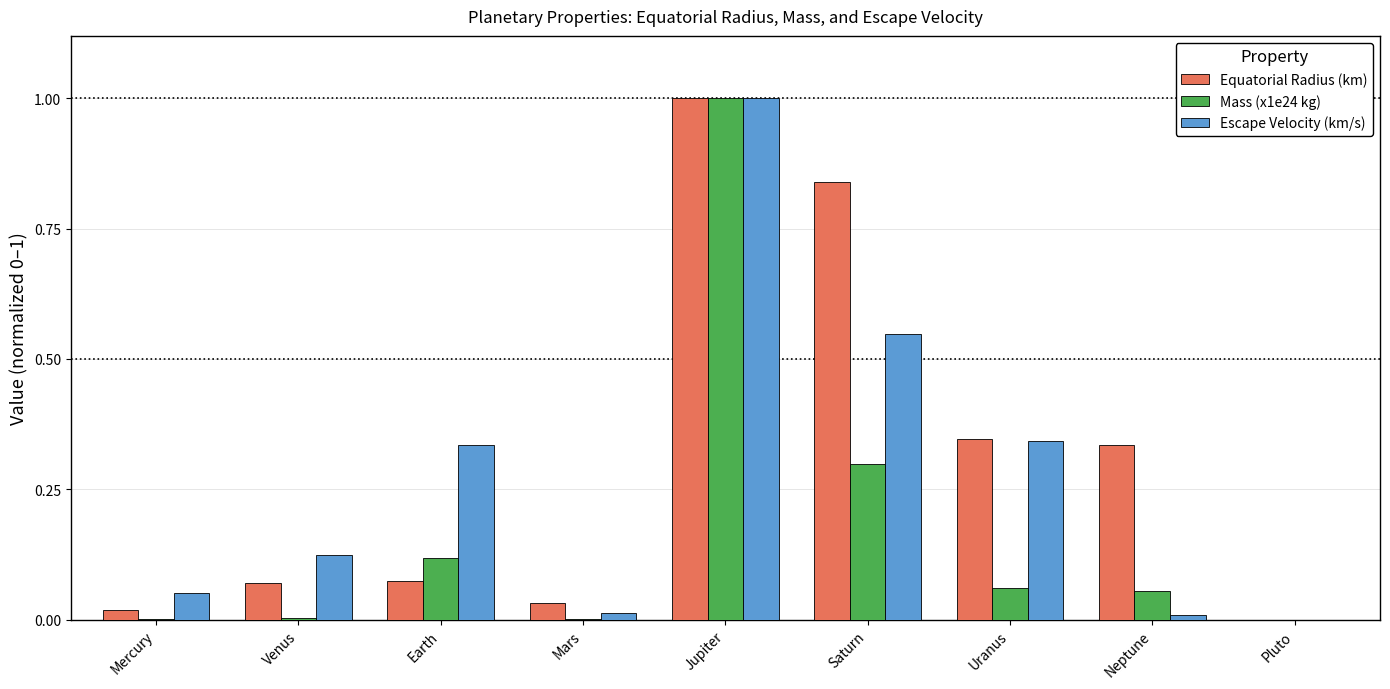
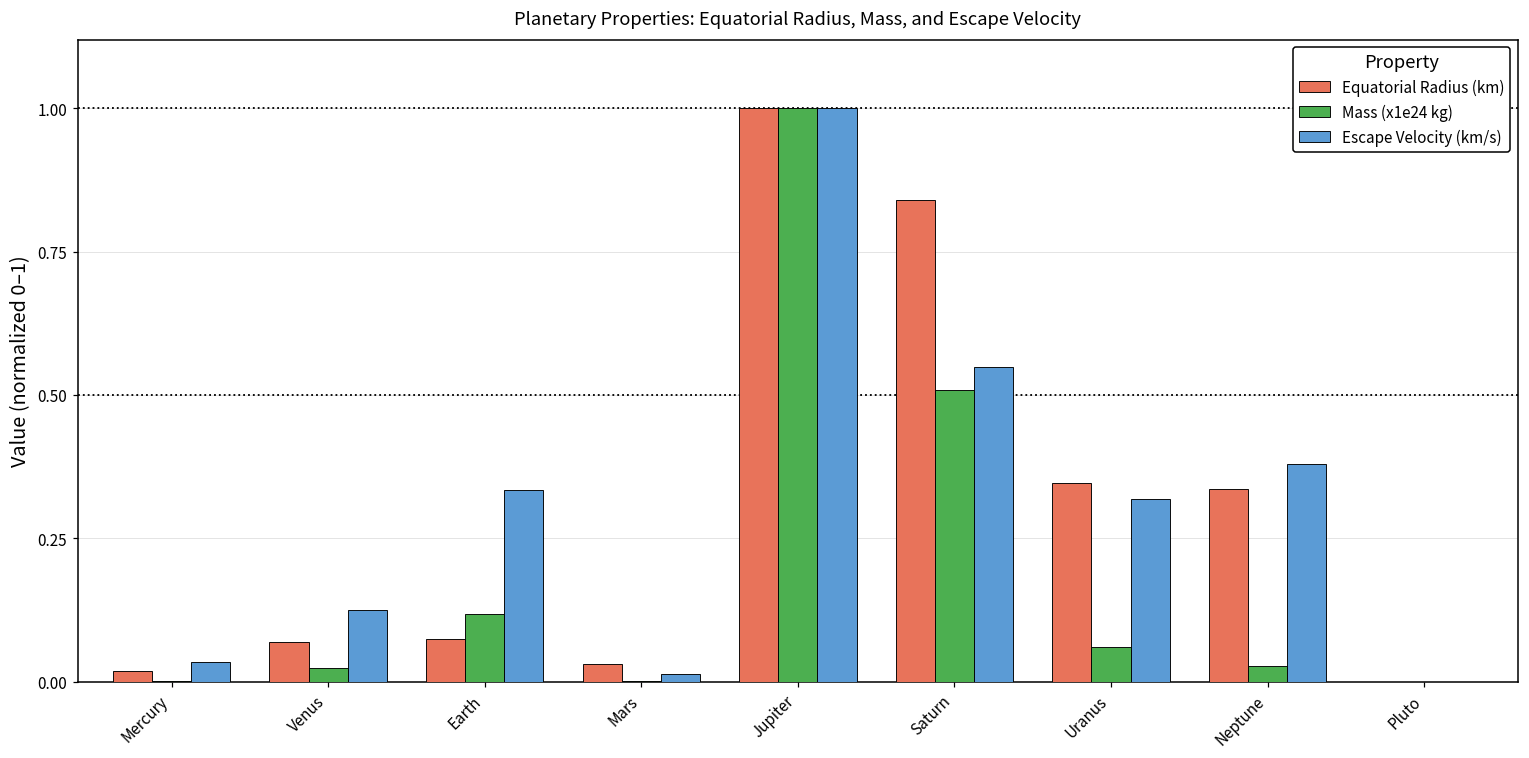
Escape Velocity (km/s), Mercury: 0.05 -> 0.03
Mass (x1e24 kg), Venus: 0.00 -> 0.02
Mass (x1e24 kg), Saturn: 0.30 -> 0.51
Escape Velocity (km/s), Uranus: 0.34 -> 0.32
Mass (x1e24 kg), Neptune: 0.05 -> 0.03
Escape Velocity (km/s), Neptune: 0.01 -> 0.38
